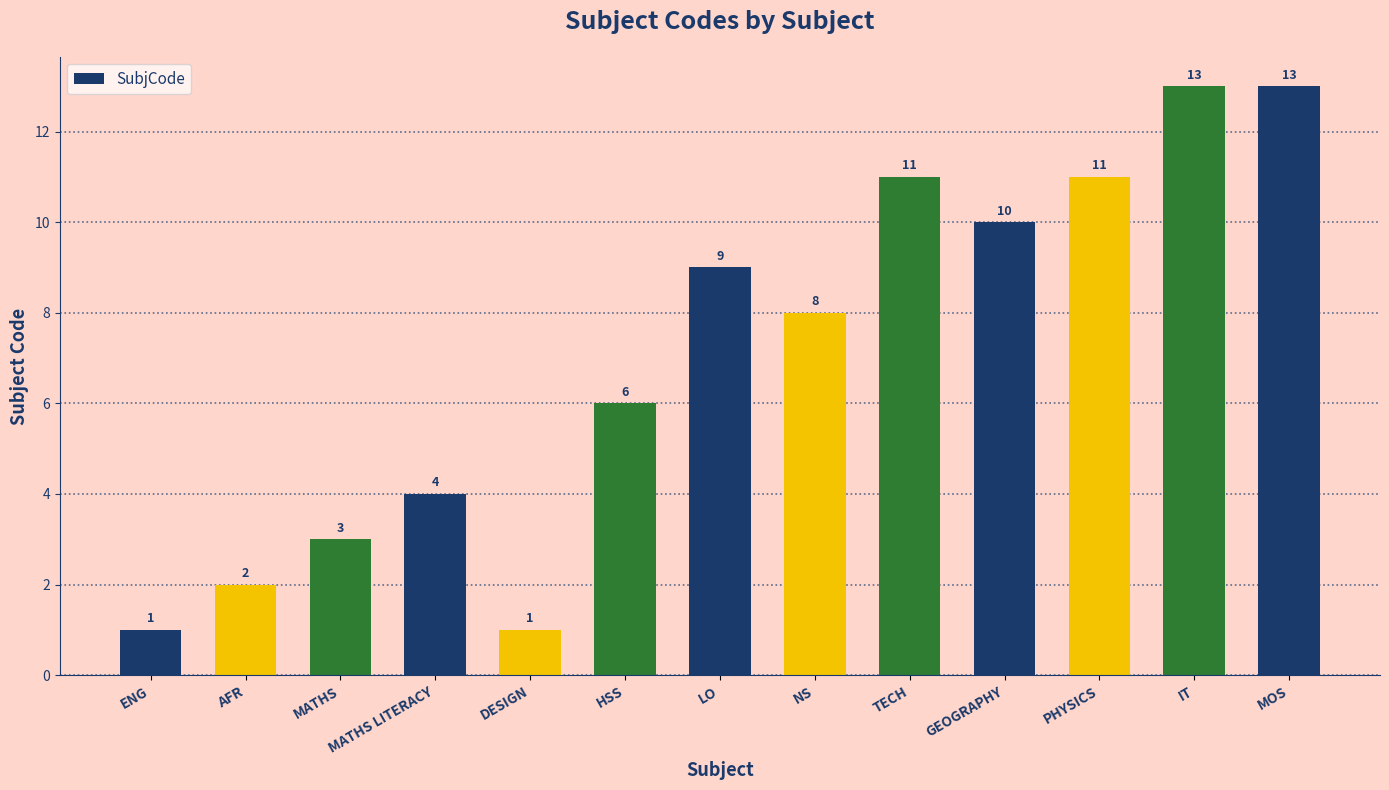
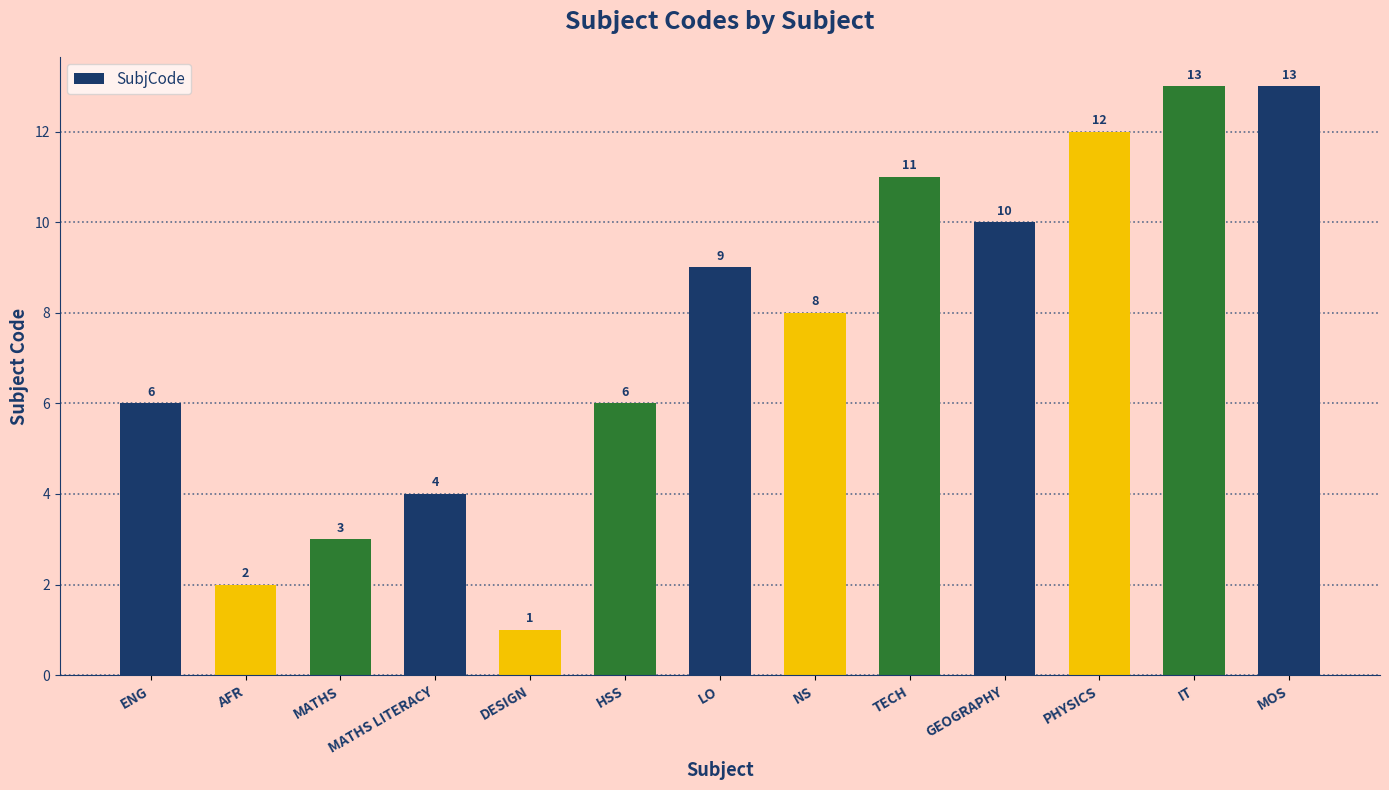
ENG: 1 -> 6
PHYSICS: 11 -> 12
